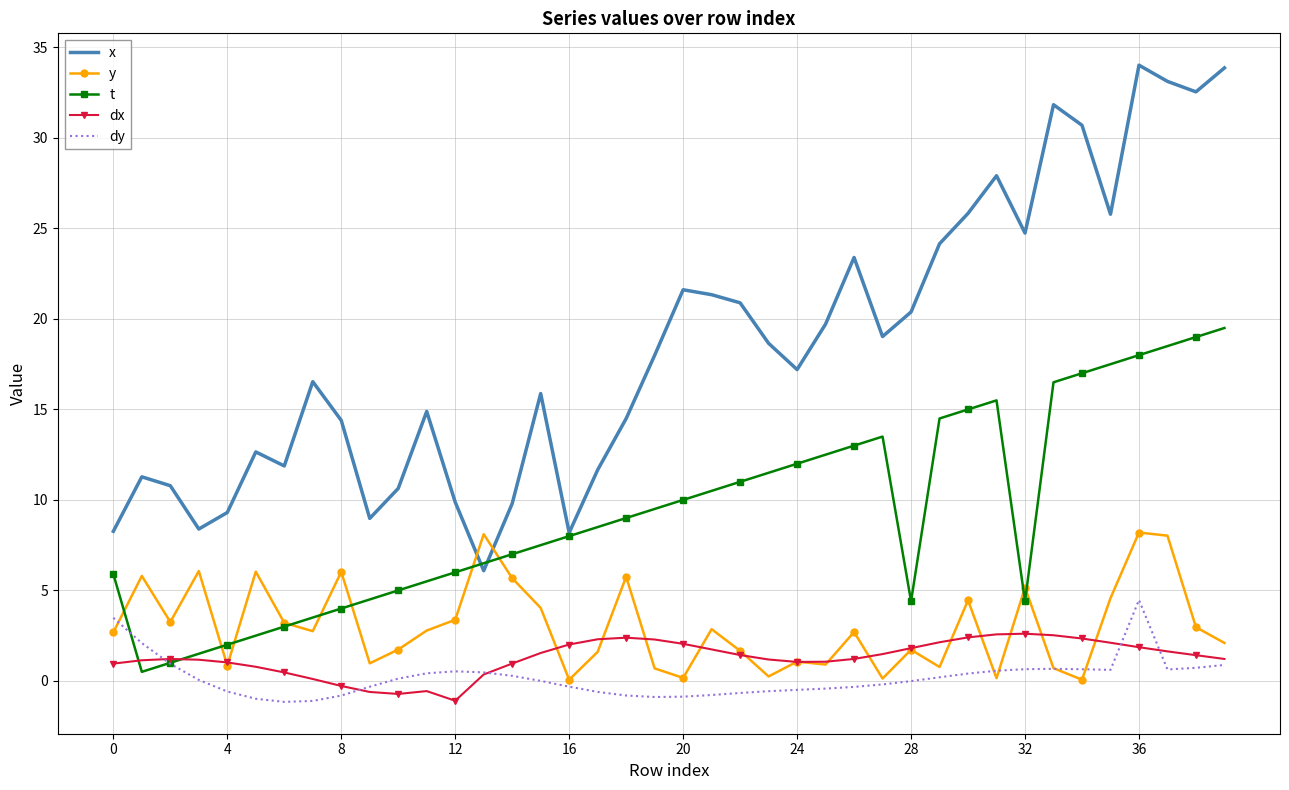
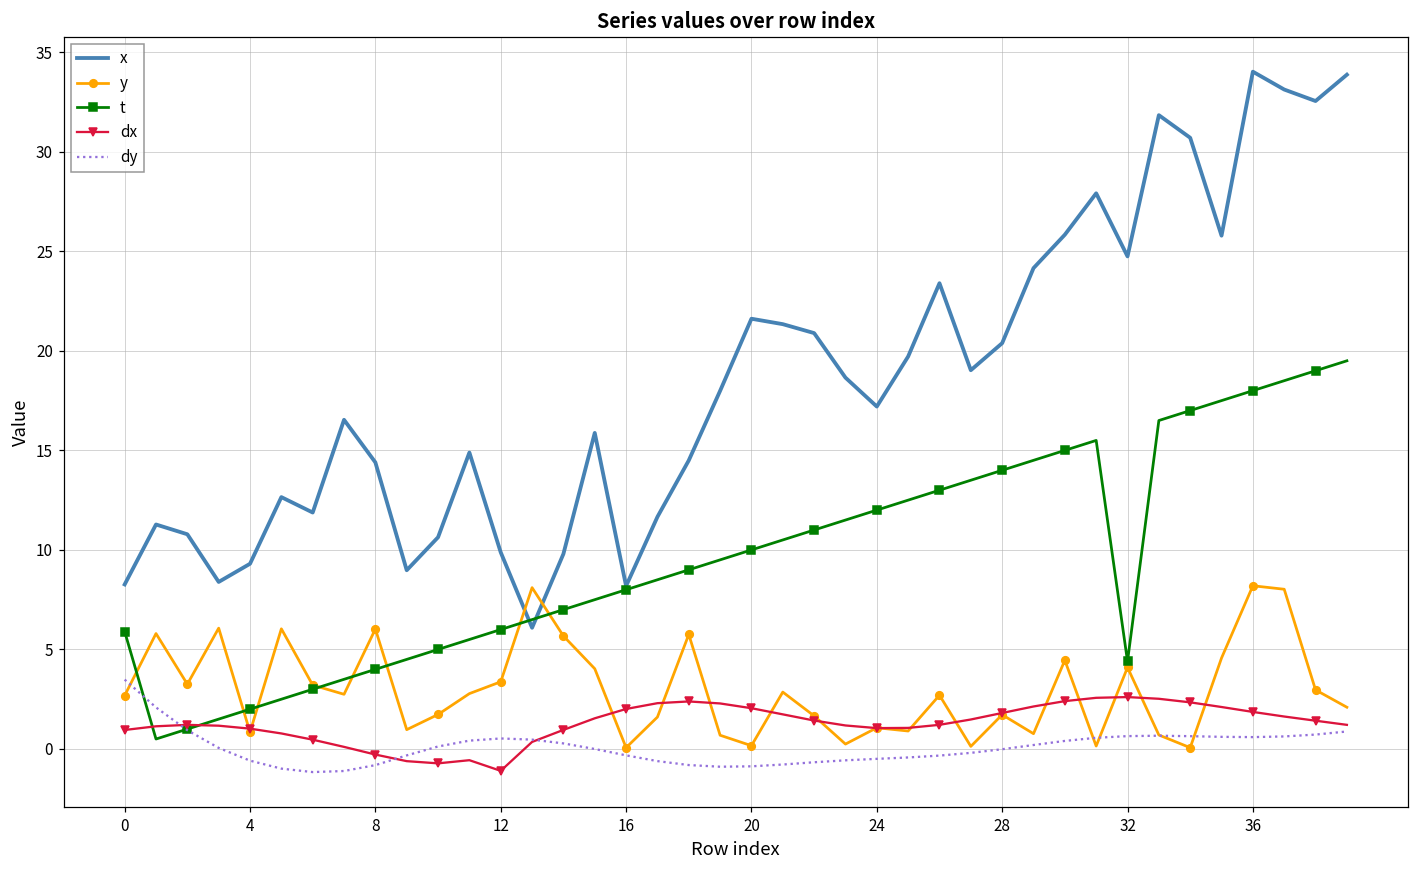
t, 28: 4.4 -> 14.0
y, 32: 5.2 -> 4.1
dy, 36: 4.5 -> 0.6
